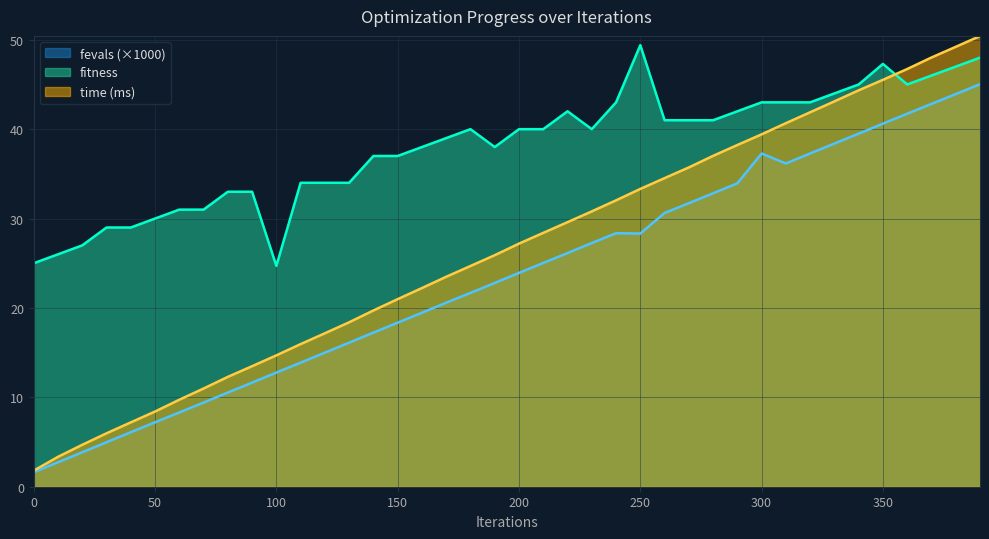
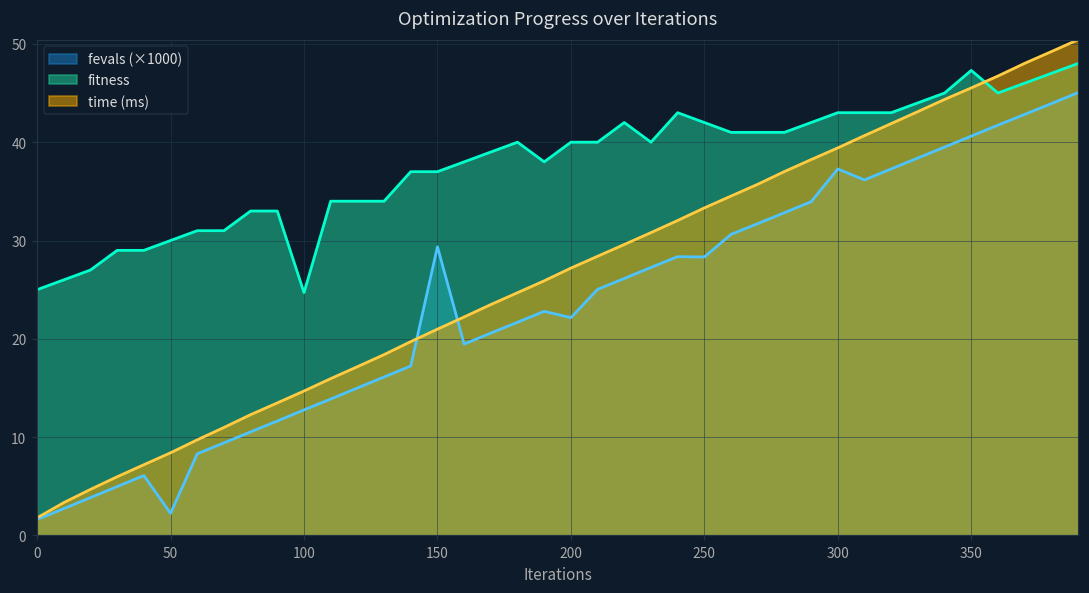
fevals (×1000), 50: 7 -> 2
fevals (×1000), 150: 18 -> 29
fevals (×1000), 200: 24 -> 22
fitness, 250: 49 -> 42
